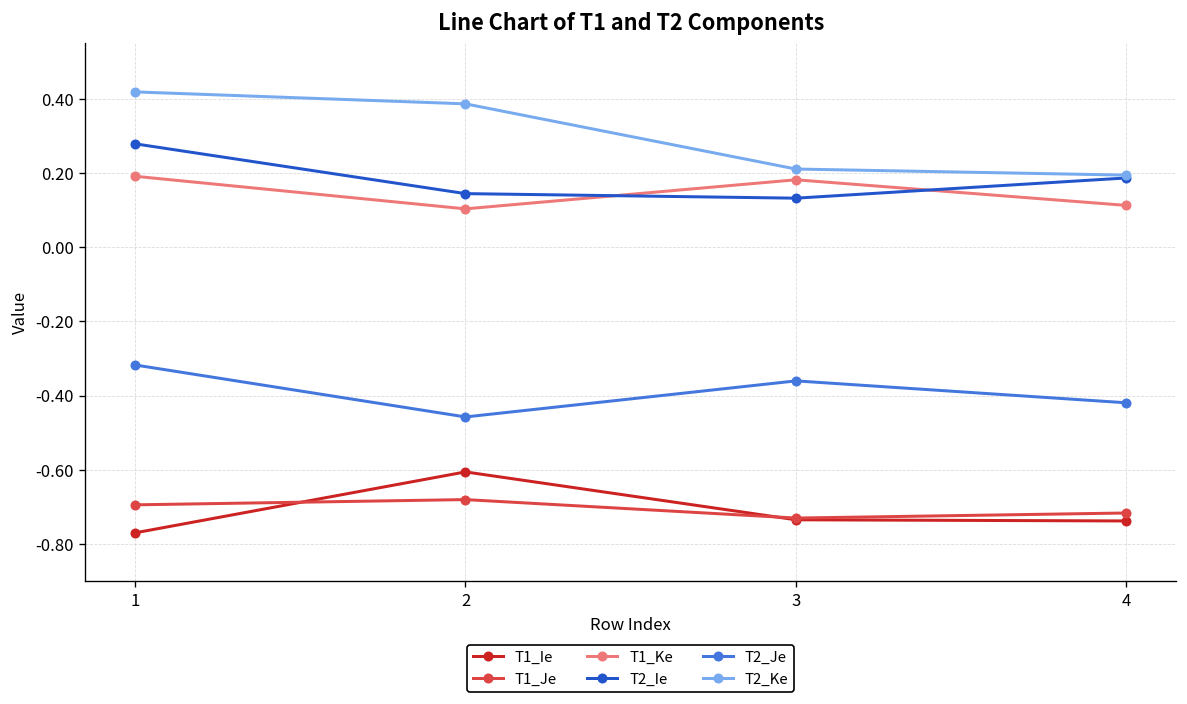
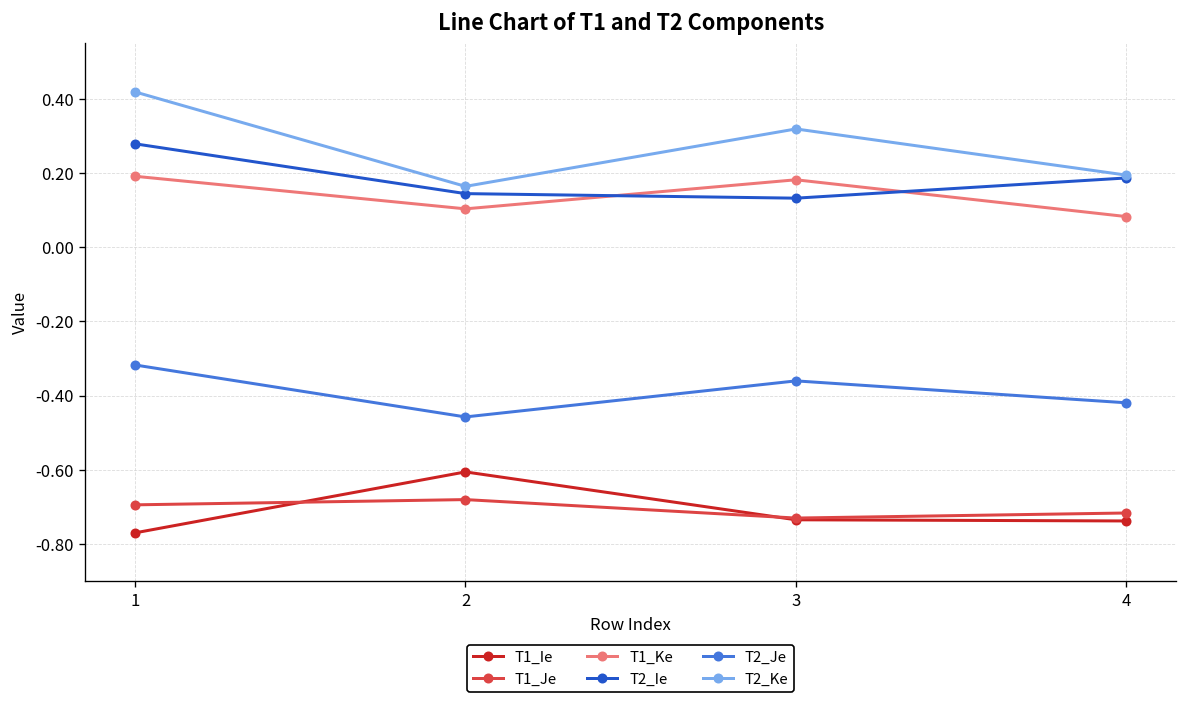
T2_Ke, 2: 0.39 -> 0.16
T2_Ke, 3: 0.21 -> 0.32
T1_Ke, 4: 0.11 -> 0.08
